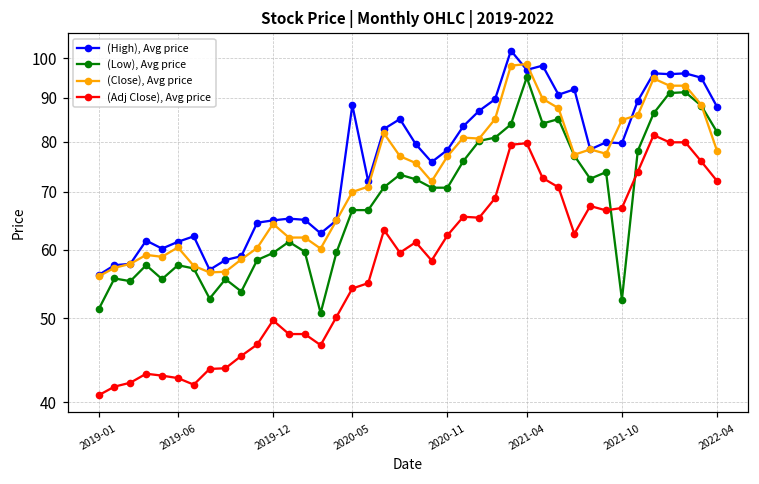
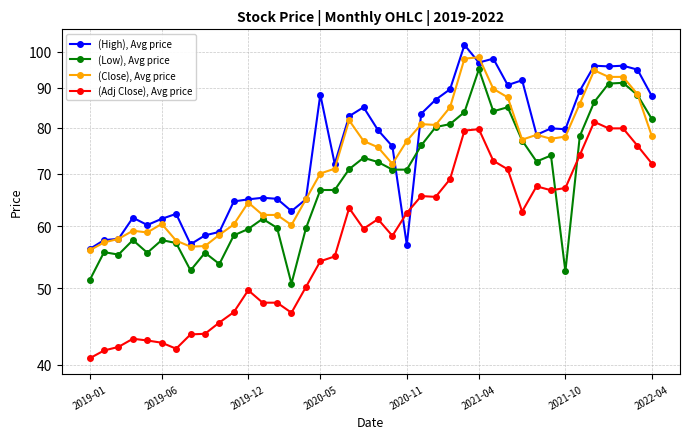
(High), Avg price, 2020-11: 78 -> 57
(Close), Avg price, 2021-10: 85 -> 78
